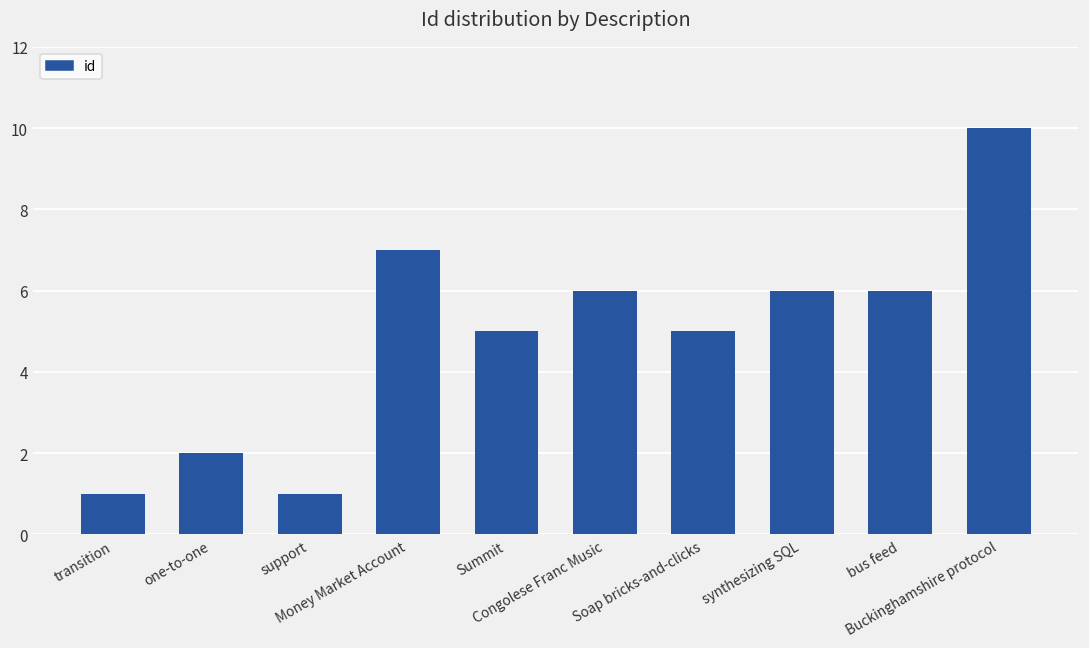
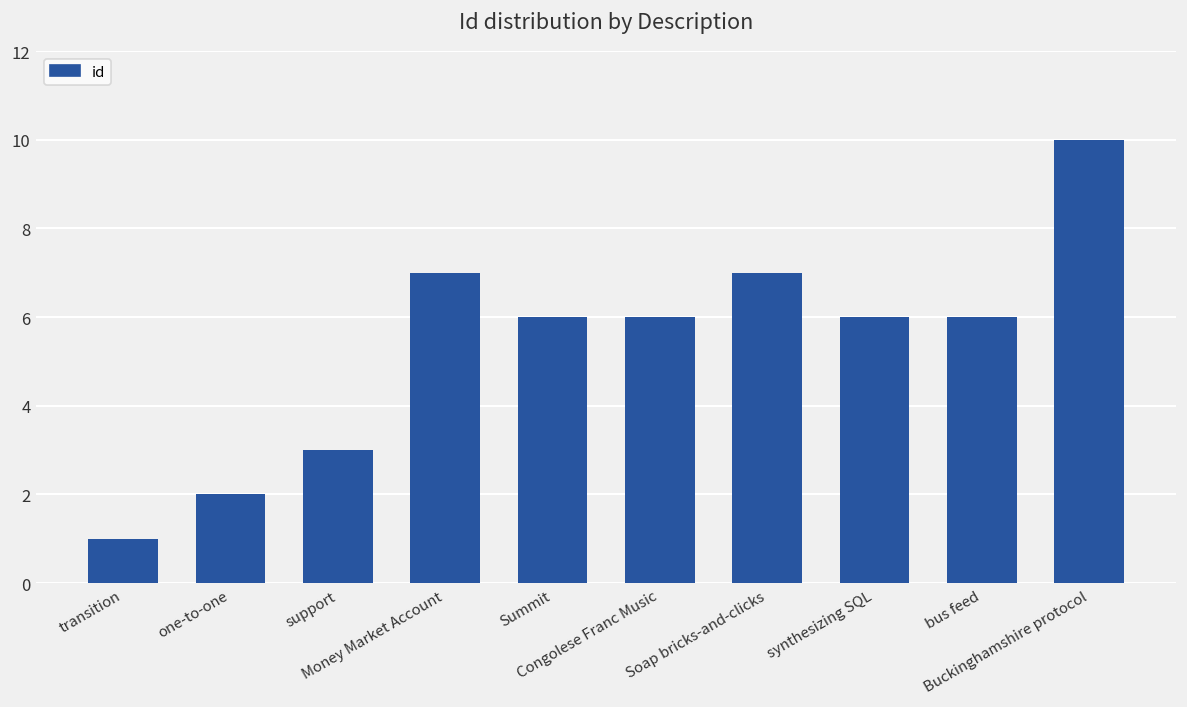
support: 1 -> 3
Summit: 5 -> 6
Soap bricks-and-clicks: 5 -> 7
